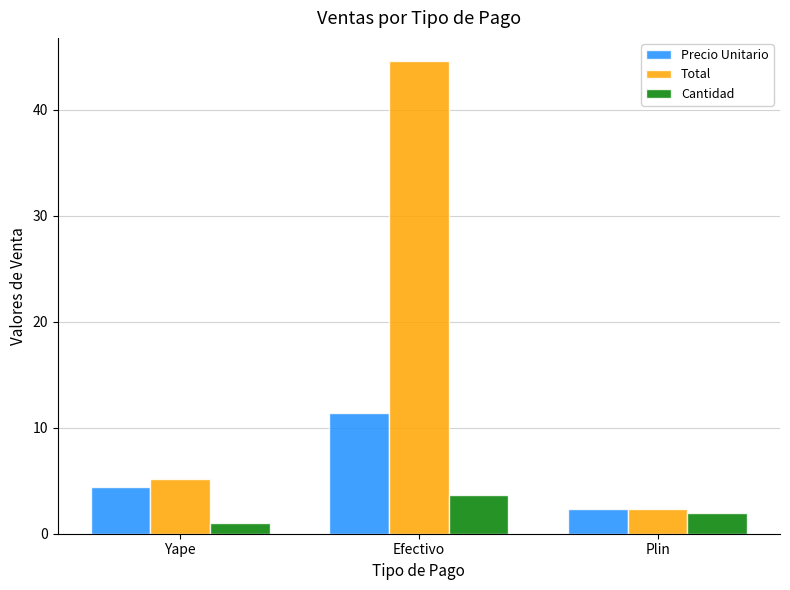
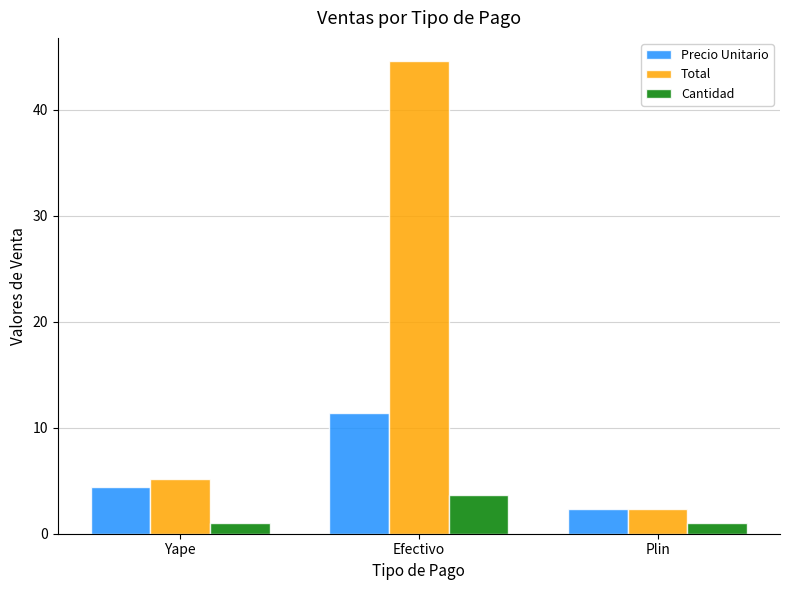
Cantidad, Plin: 2 -> 1
